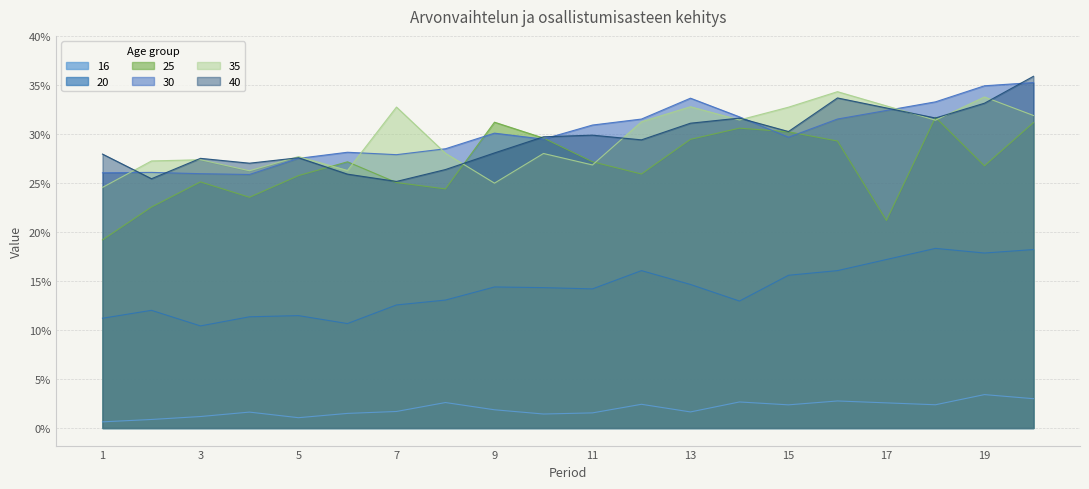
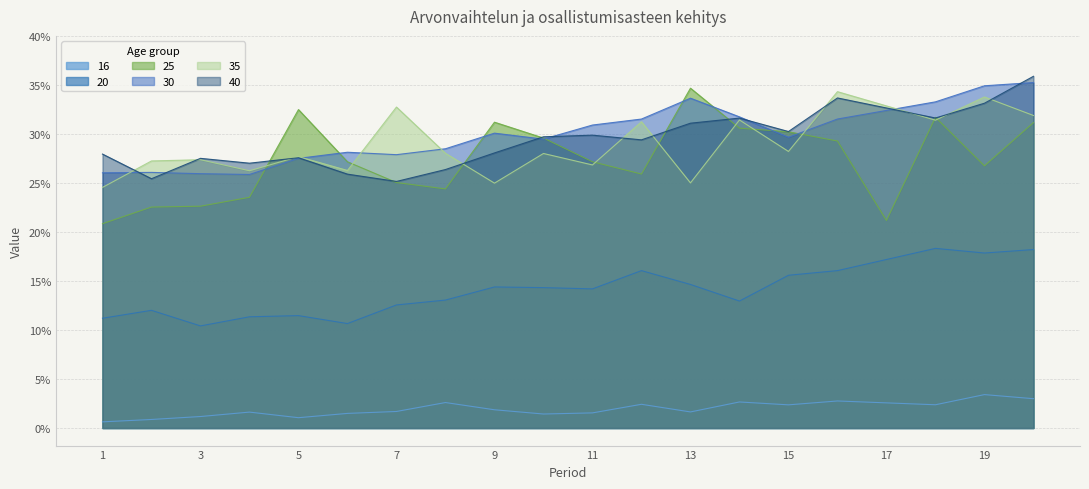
25, 1: 19% -> 21%
25, 3: 25% -> 23%
25, 5: 26% -> 32%
25, 13: 29% -> 35%
35, 13: 33% -> 25%
35, 15: 33% -> 28%
